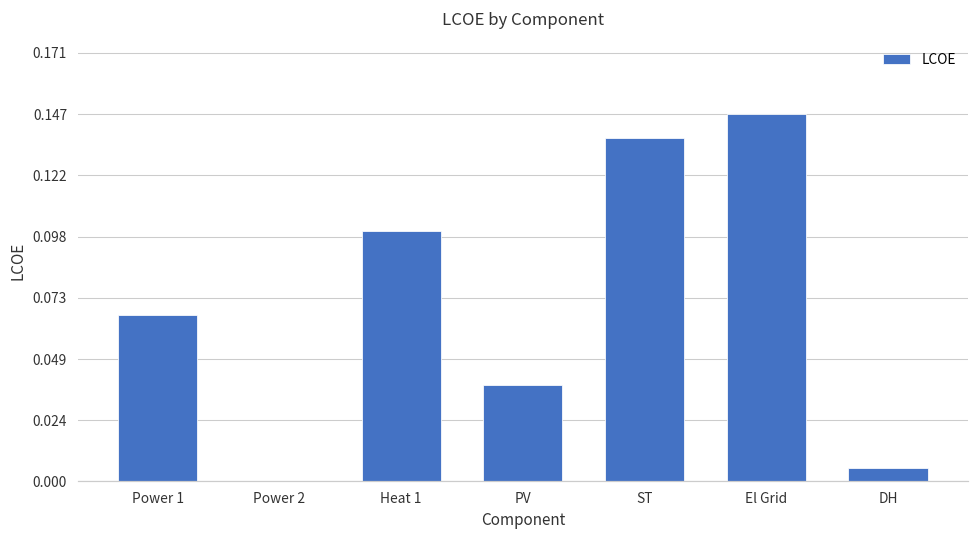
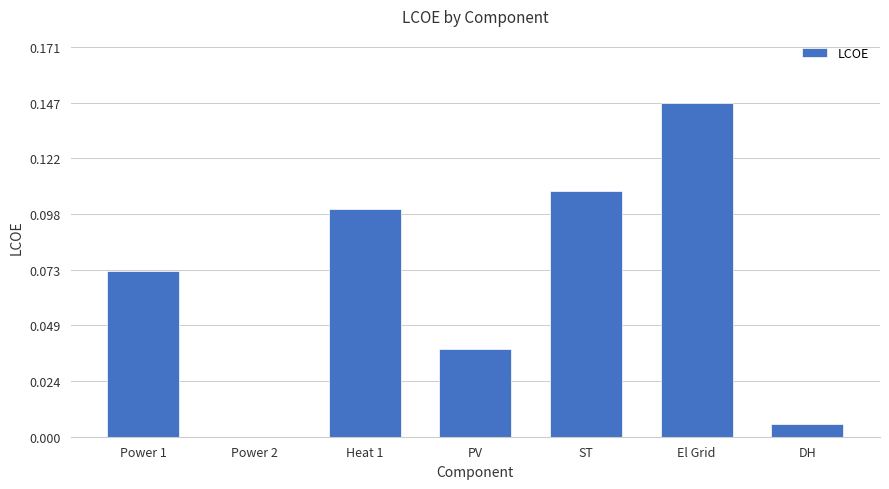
Power 1: 0.067 -> 0.073
ST: 0.137 -> 0.108
